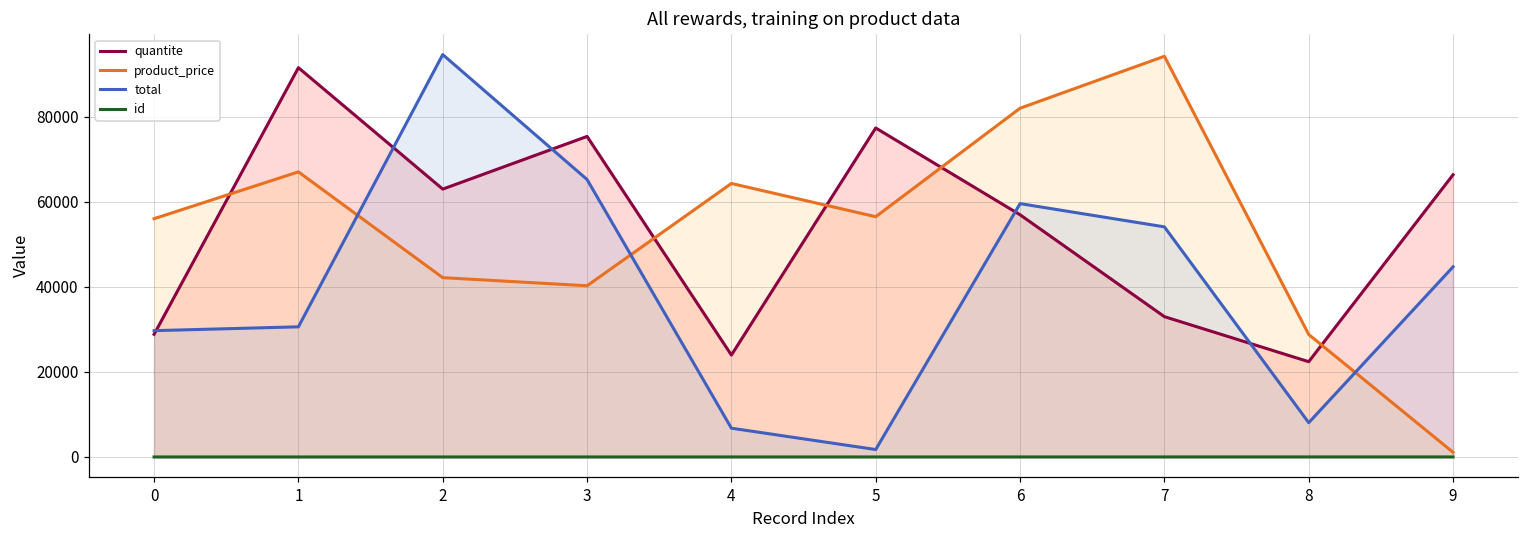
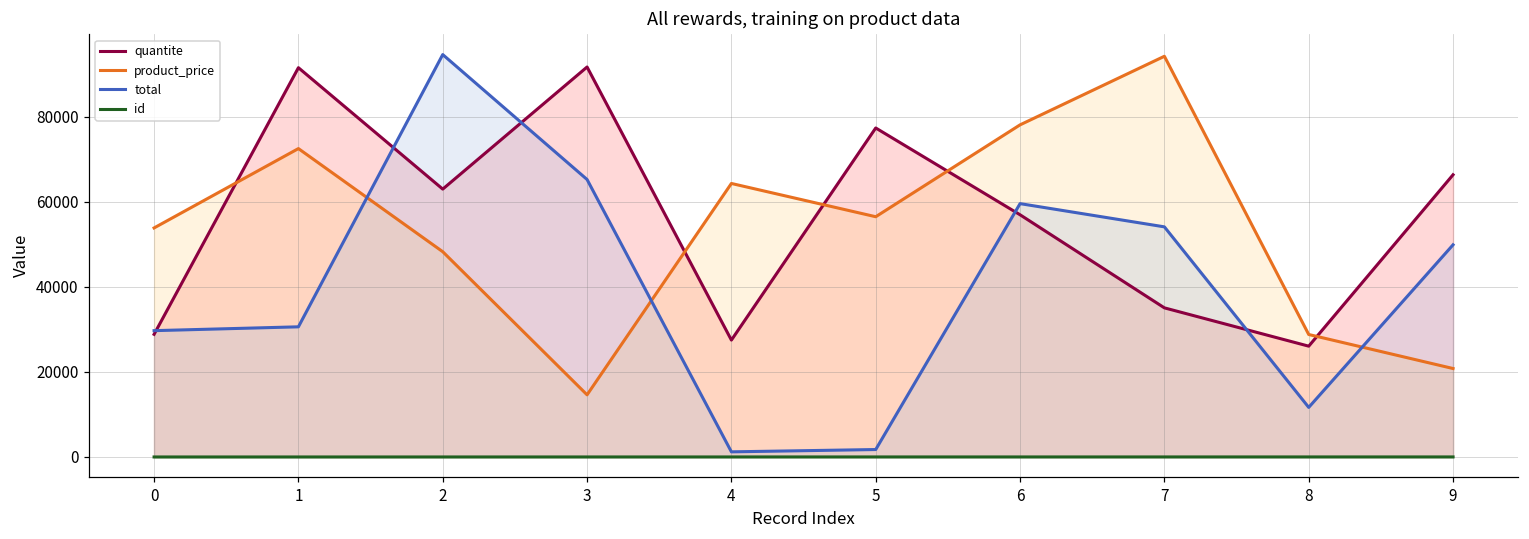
product_price, 0: 56000 -> 54000
product_price, 1: 67000 -> 72000
product_price, 2: 42000 -> 48000
quantite, 3: 75000 -> 92000
product_price, 3: 40000 -> 15000
quantite, 4: 24000 -> 27000
total, 4: 7000 -> 1000
product_price, 6: 82000 -> 78000
quantite, 7: 33000 -> 35000
quantite, 8: 22000 -> 26000
total, 8: 8000 -> 12000
product_price, 9: 1000 -> 21000
total, 9: 45000 -> 50000
